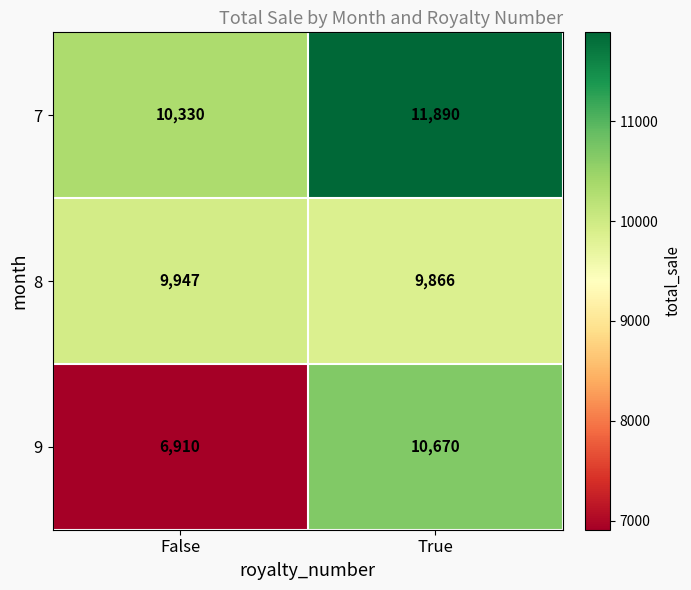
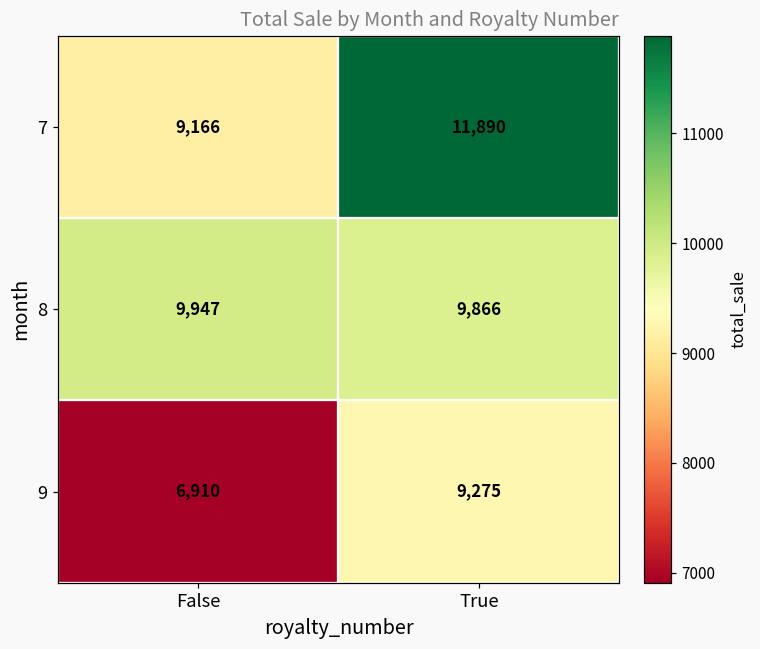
7, False: 10,330 -> 9,166
9, True: 10,670 -> 9,275
